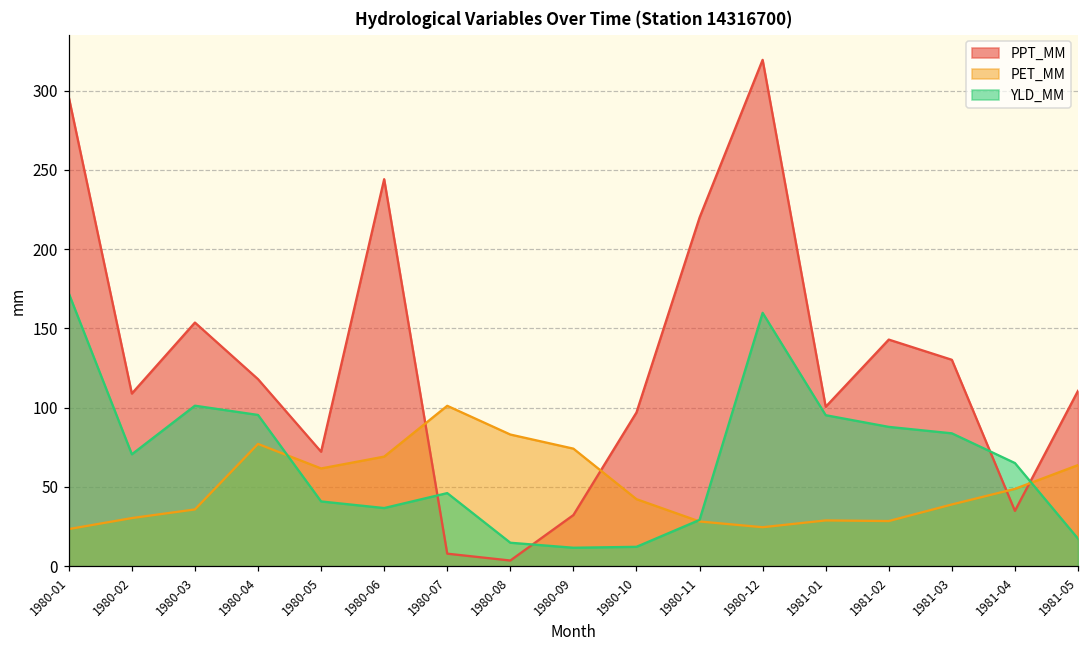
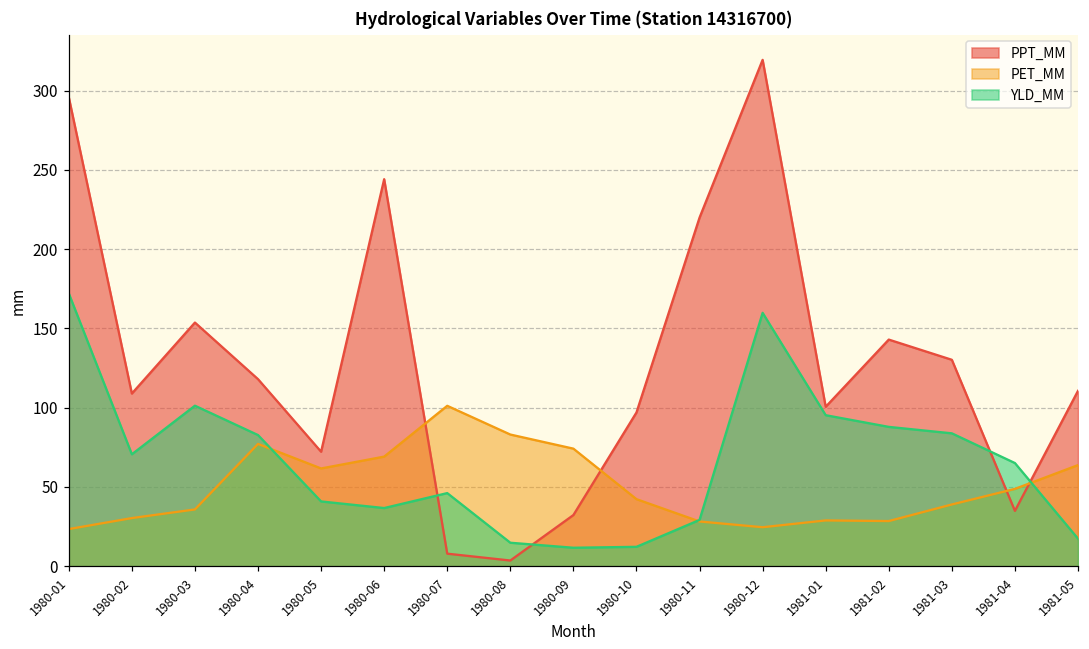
YLD_MM, 1980-04: 95 -> 83
